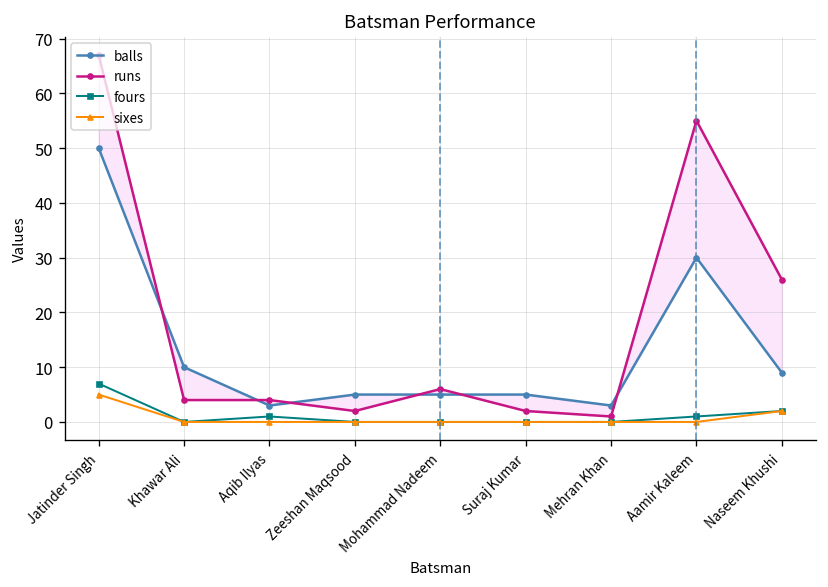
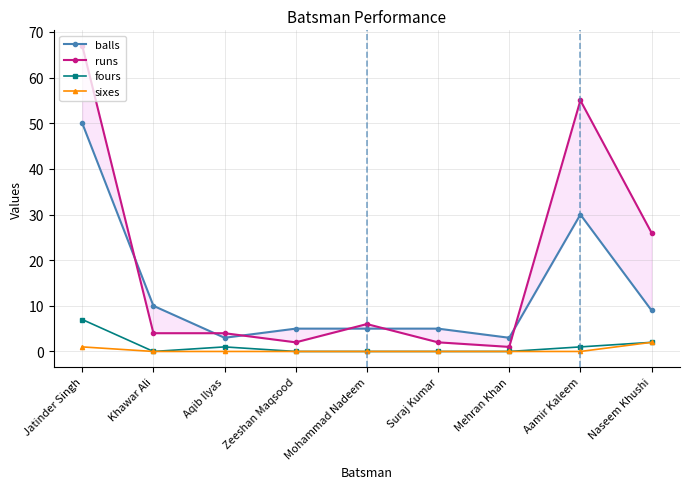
sixes, Jatinder Singh: 5 -> 1
